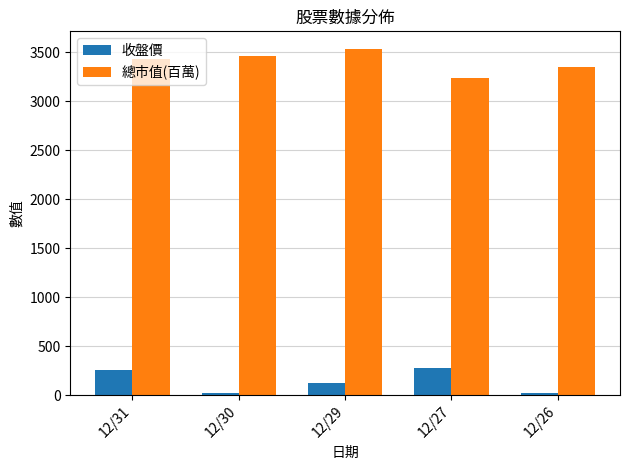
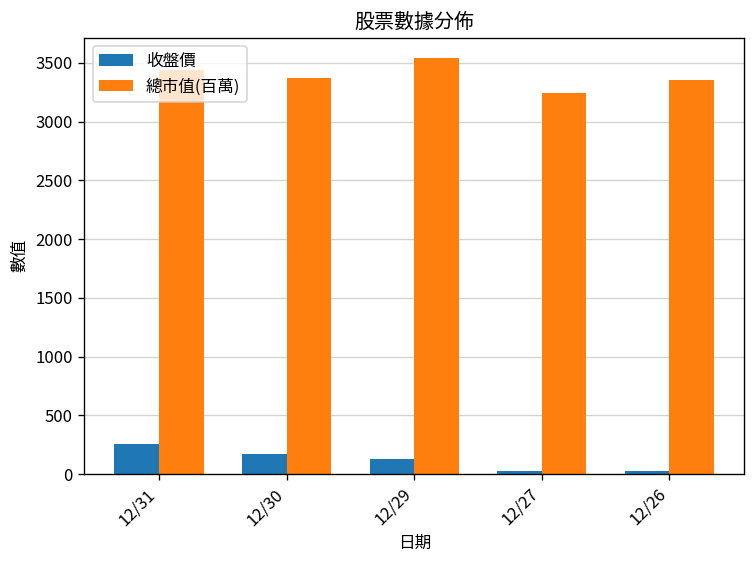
收盤價, 12/30: 0 -> 200
總市值(百萬), 12/30: 3500 -> 3400
收盤價, 12/27: 300 -> 0
